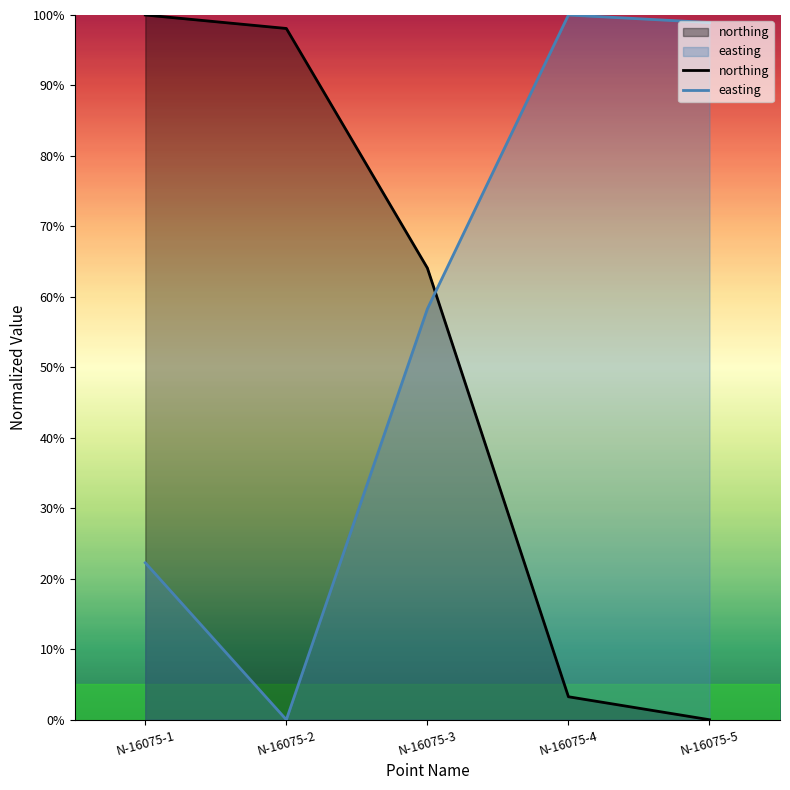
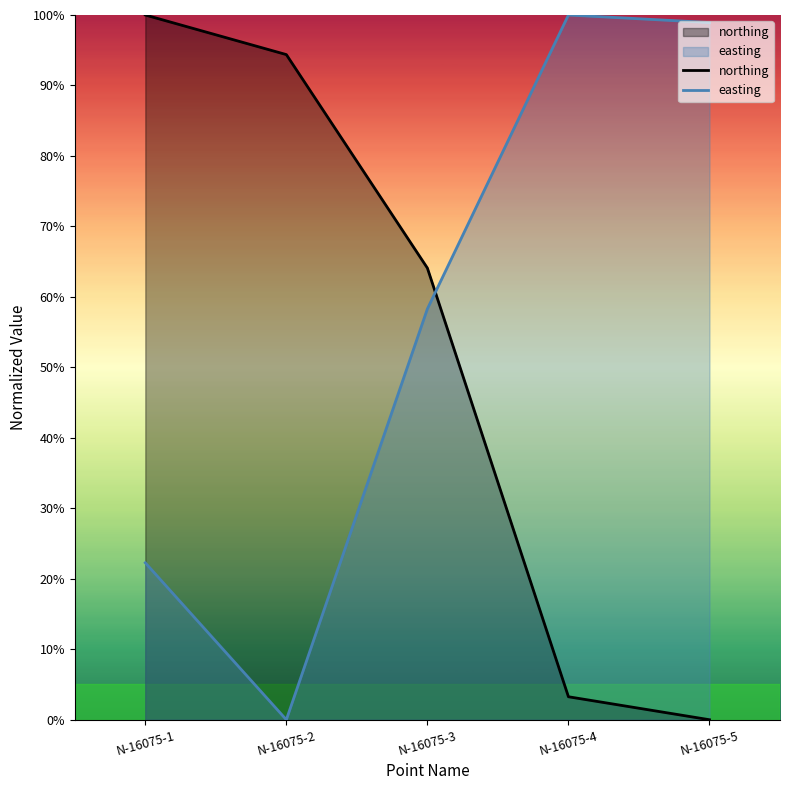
northing, N-16075-2: 98% -> 94%
